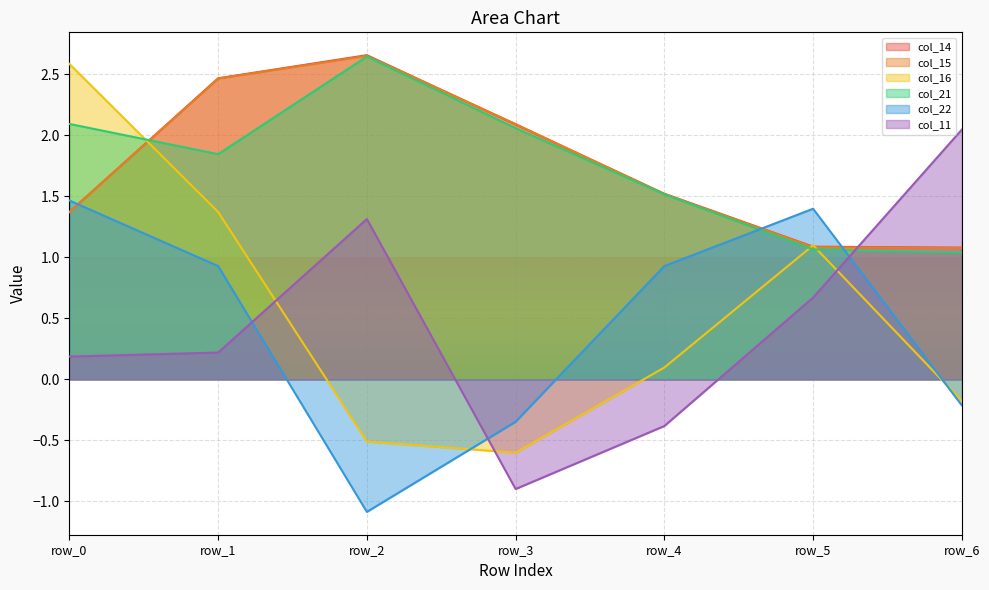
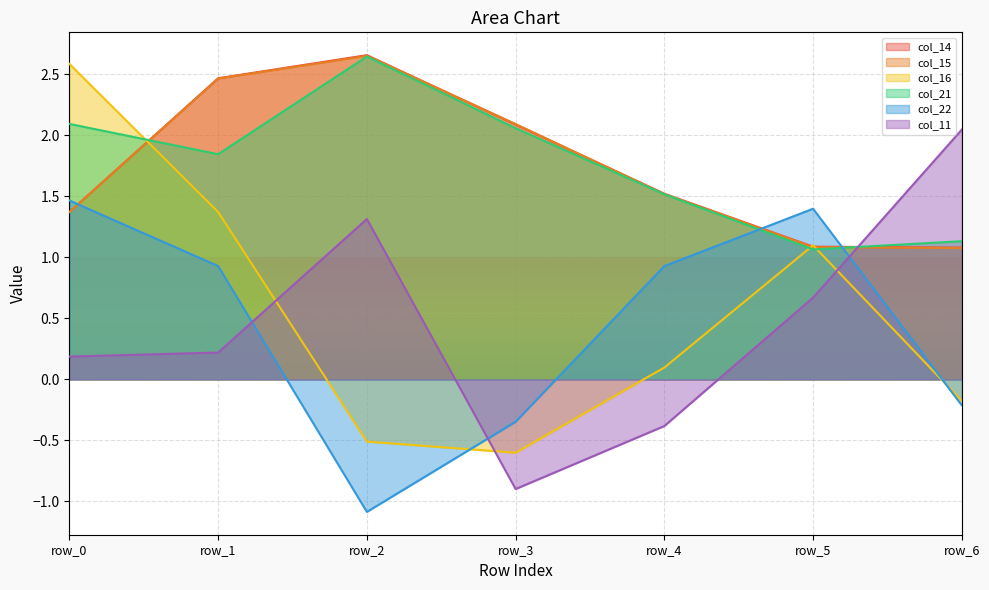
col_21, row_6: 1.04 -> 1.13
